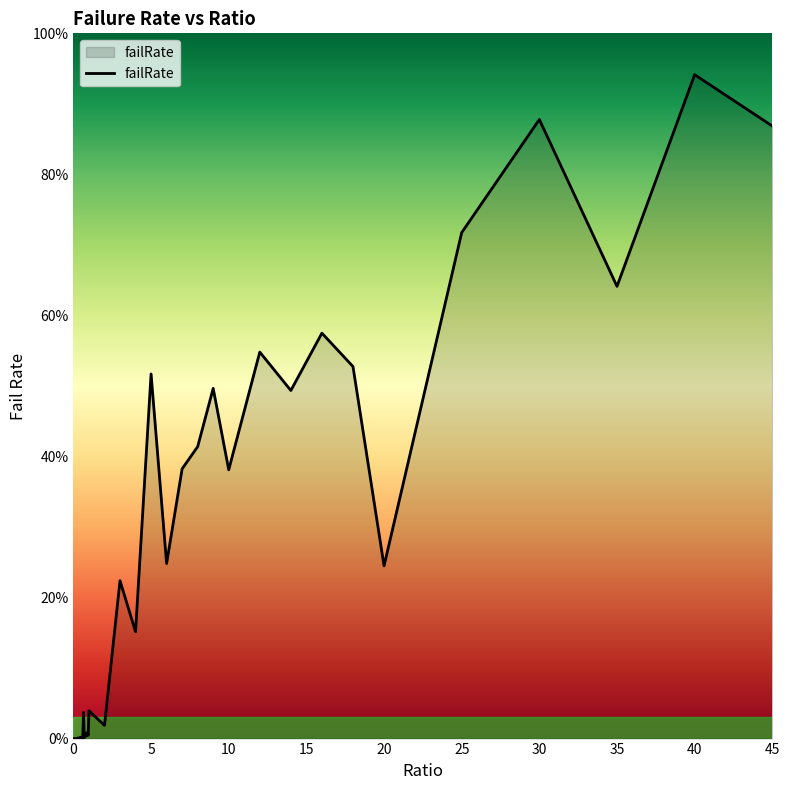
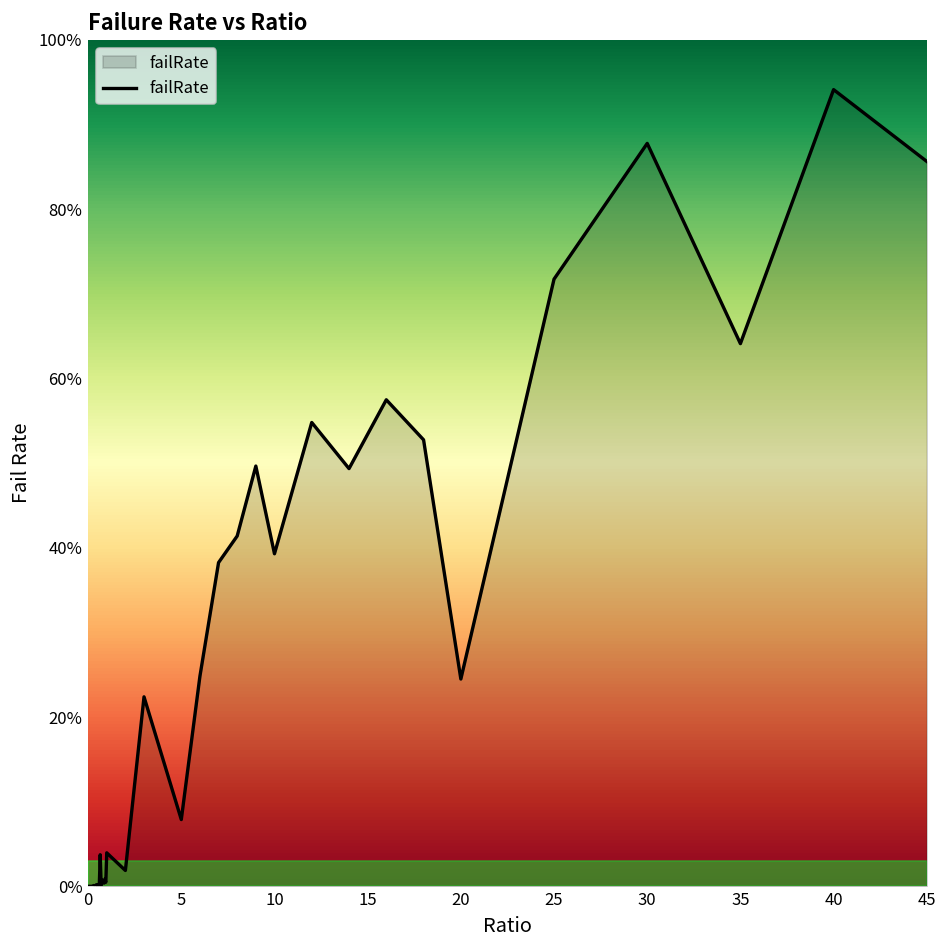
5: 52% -> 8%
10: 38% -> 39%
45: 87% -> 86%
